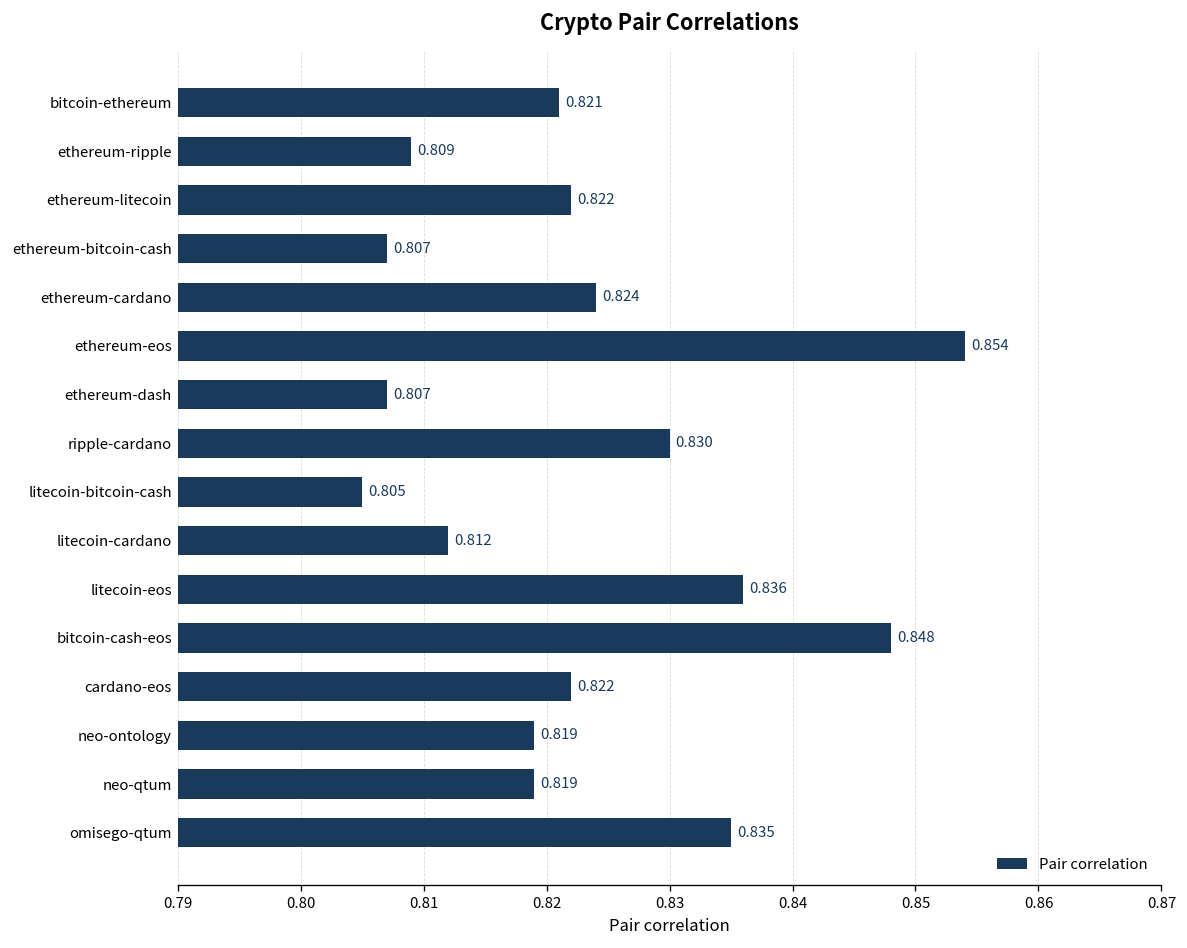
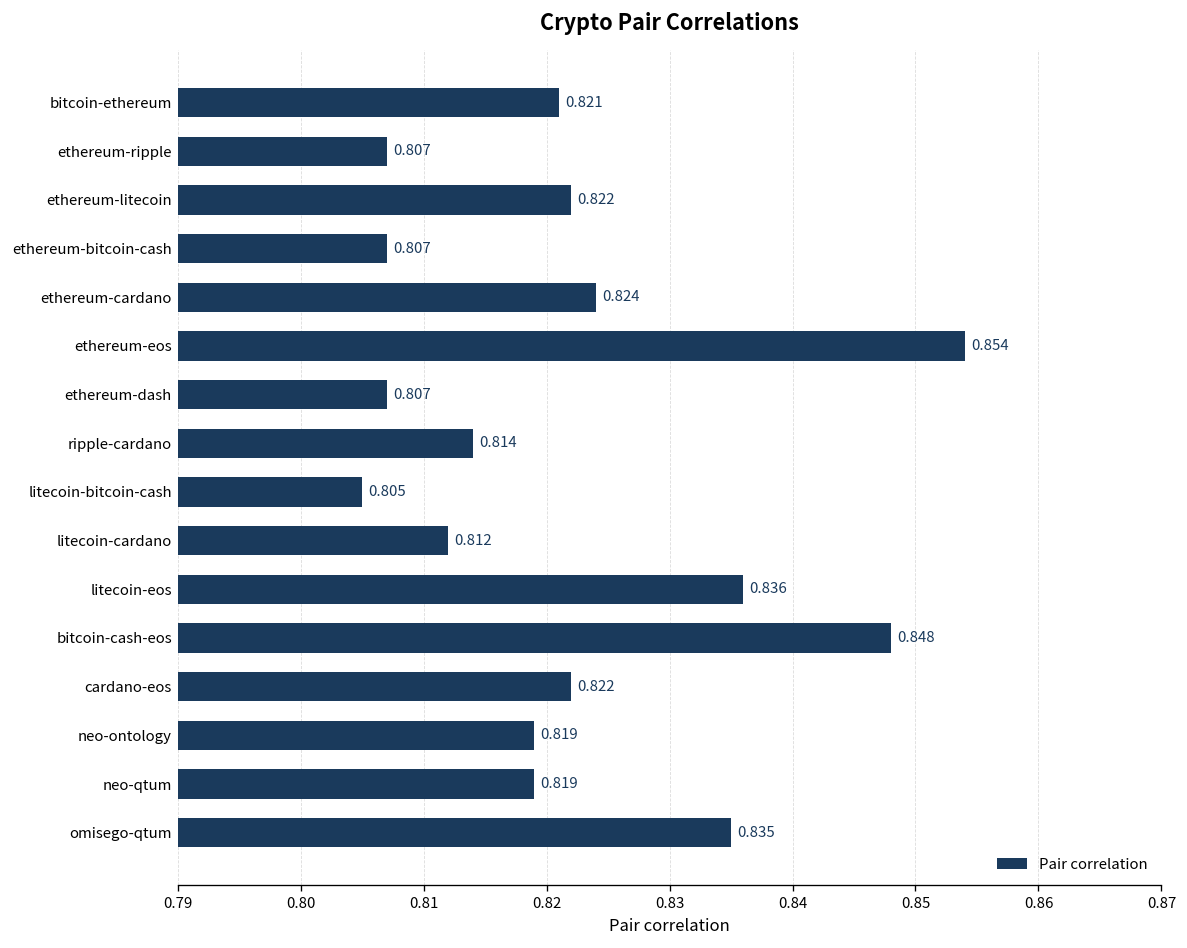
ethereum-ripple: 0.809 -> 0.807
ripple-cardano: 0.830 -> 0.814
